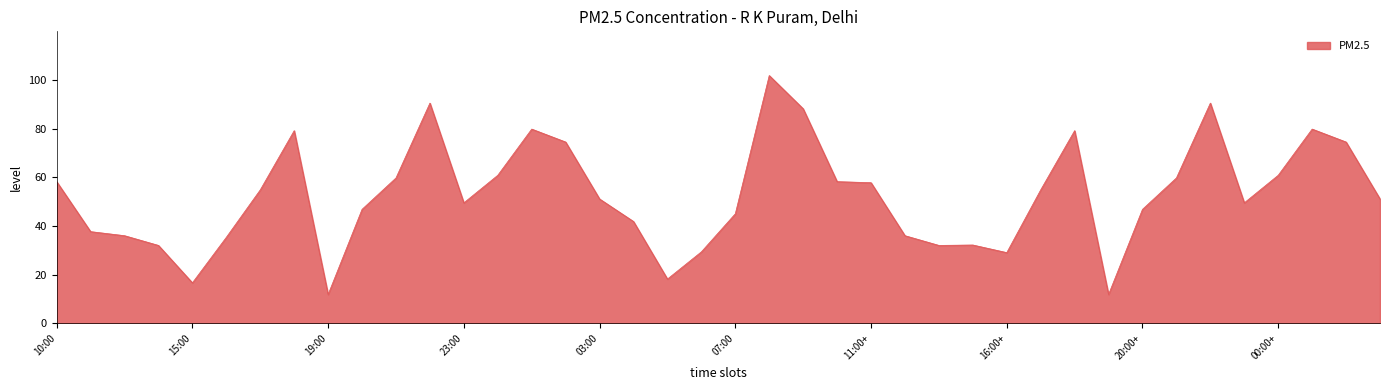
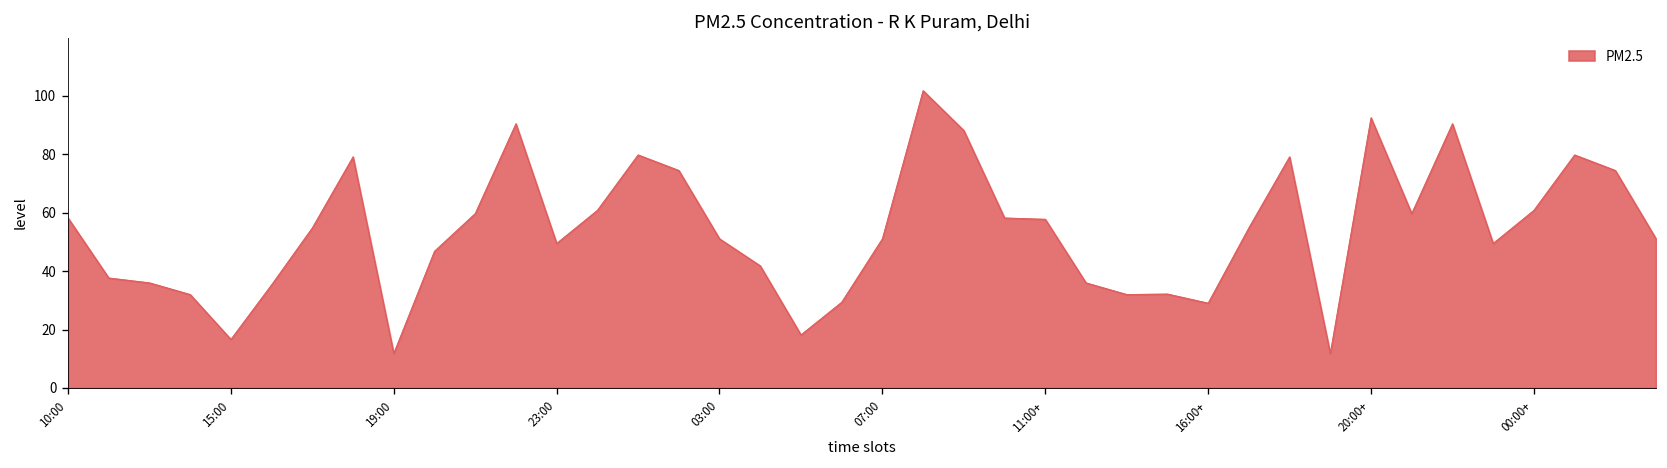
07:00: 45 -> 51
20:00+: 47 -> 93
